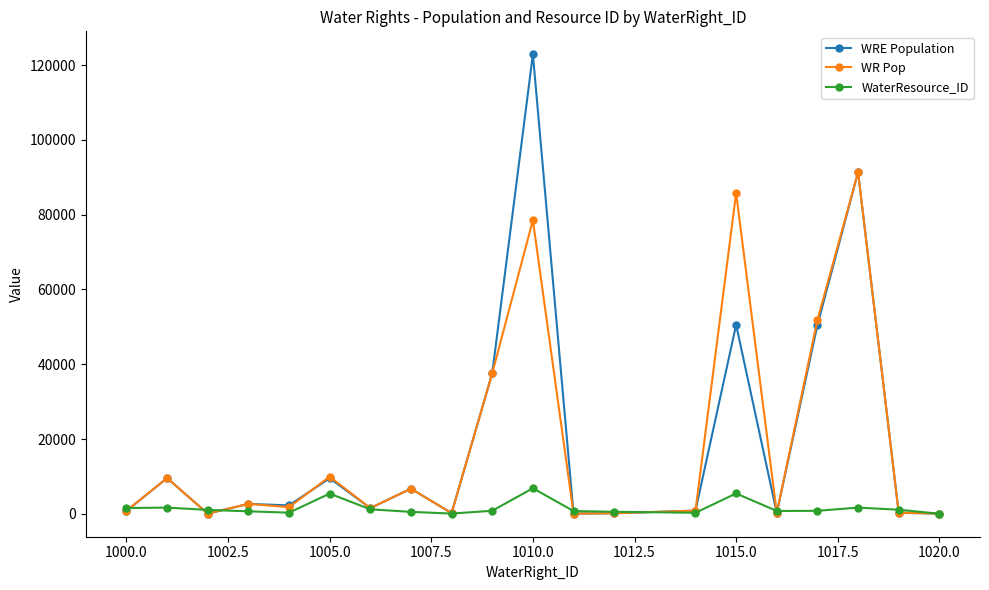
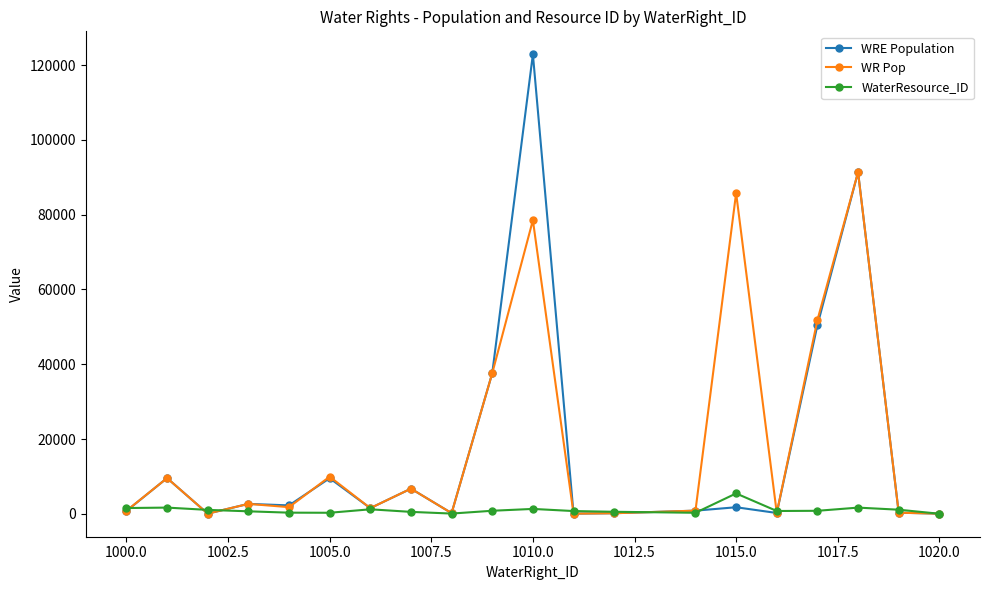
WaterResource_ID, 1005.0: 5000 -> 0
WaterResource_ID, 1010.0: 7000 -> 1000
WRE Population, 1015.0: 51000 -> 2000
